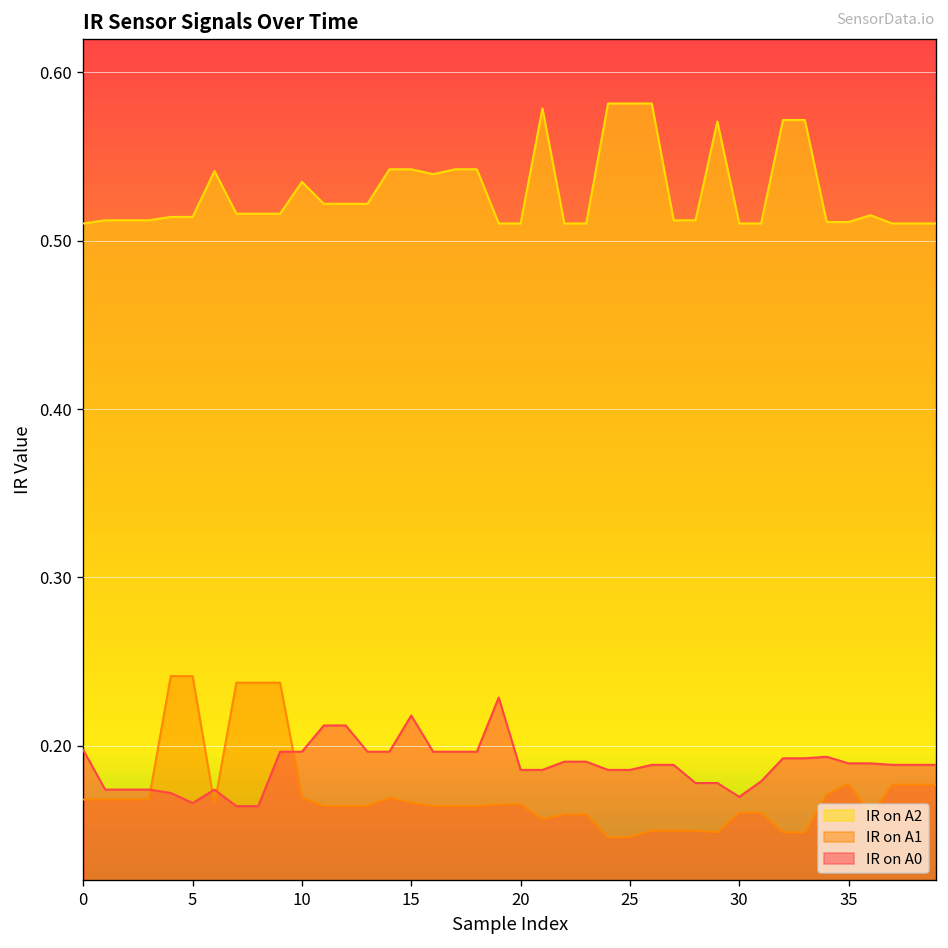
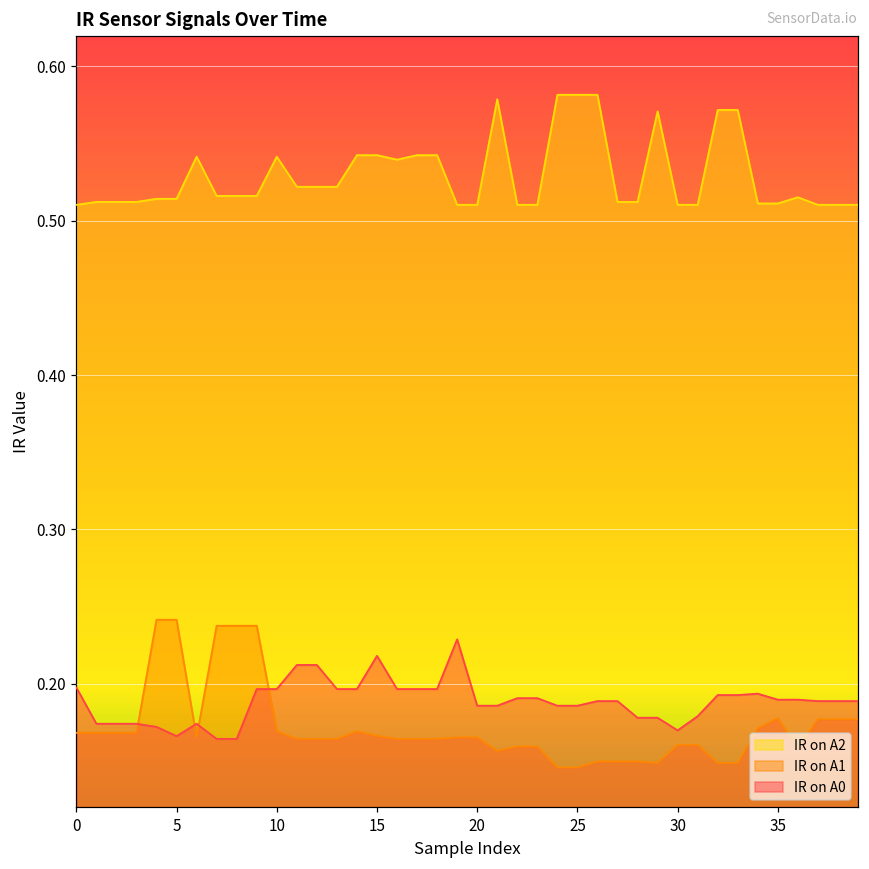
IR on A2, 10: 0.535 -> 0.542
